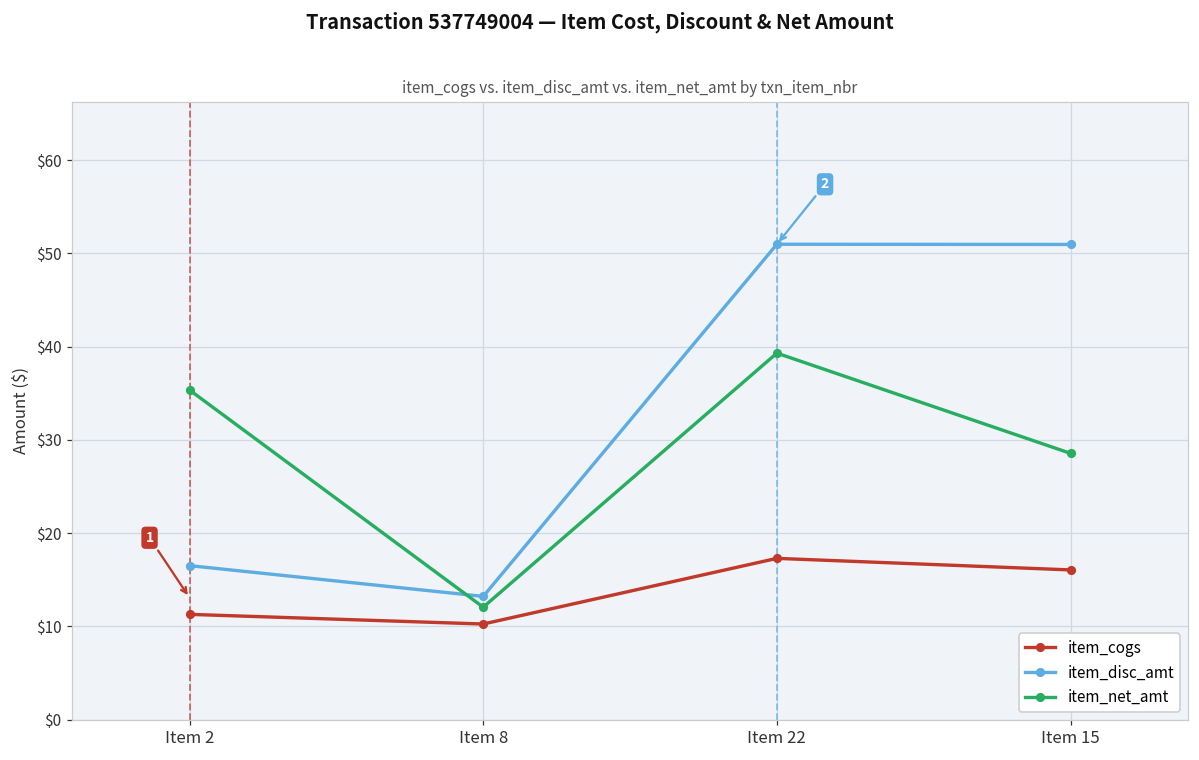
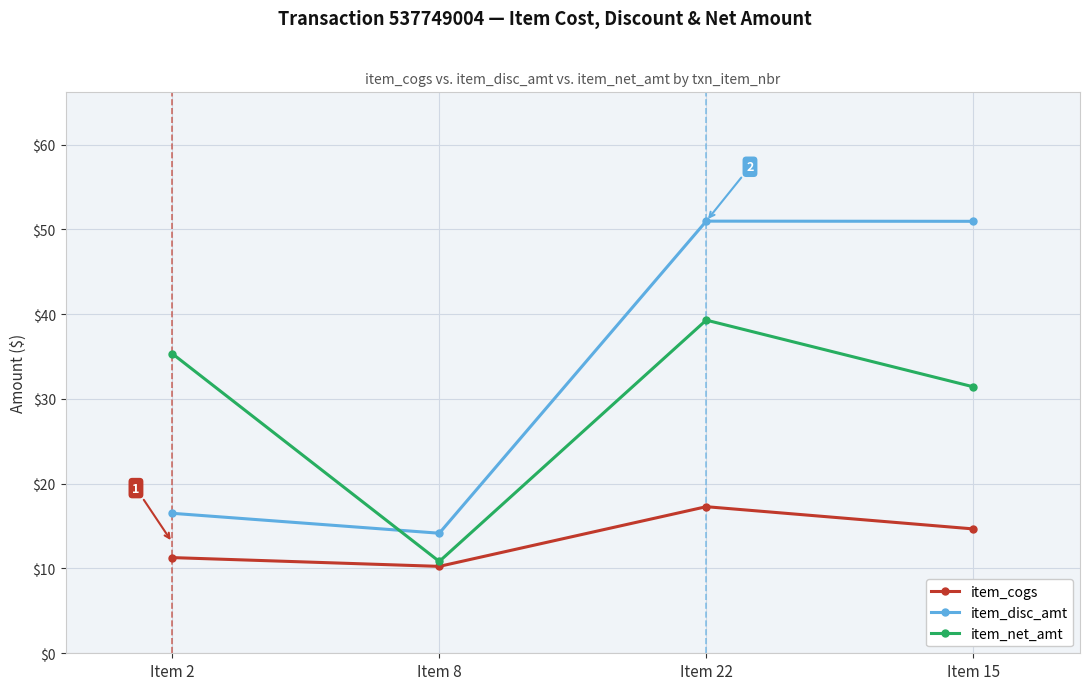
item_disc_amt, Item 8: $13 -> $14
item_net_amt, Item 8: $12 -> $11
item_cogs, Item 15: $16 -> $15
item_net_amt, Item 15: $29 -> $31
